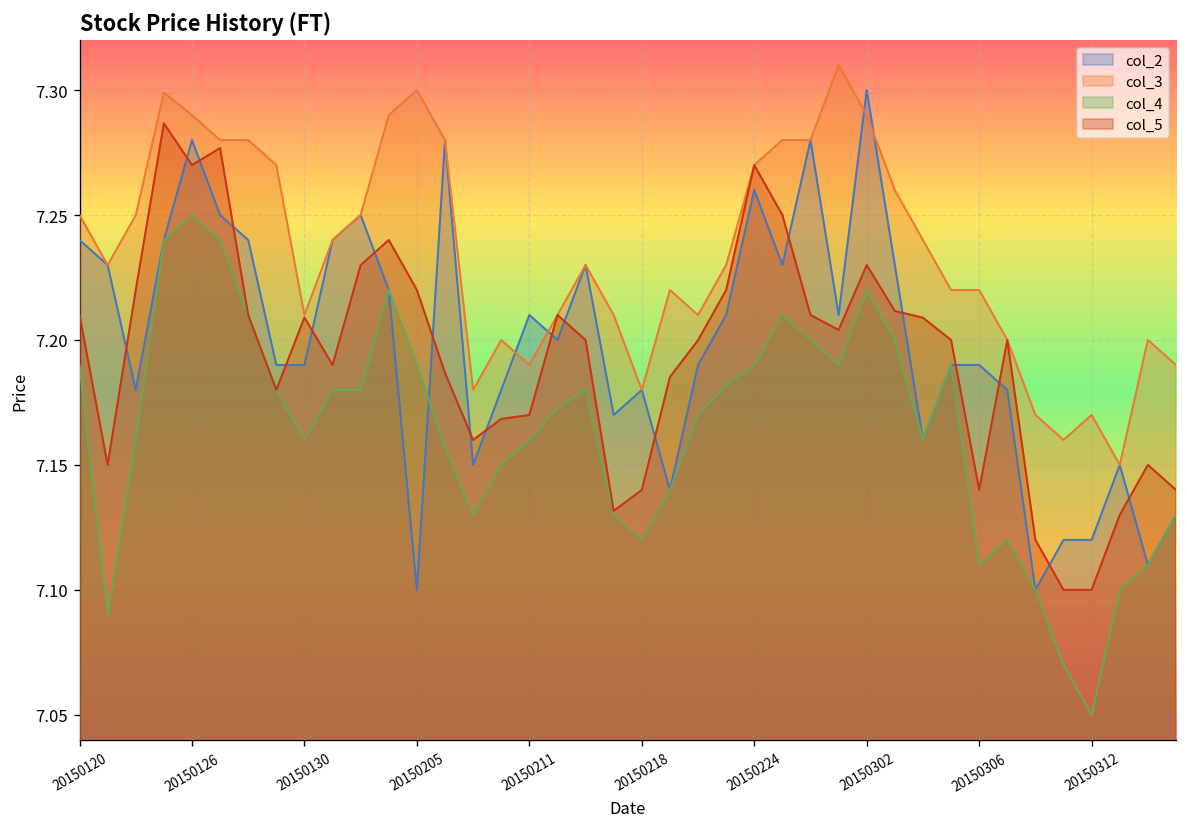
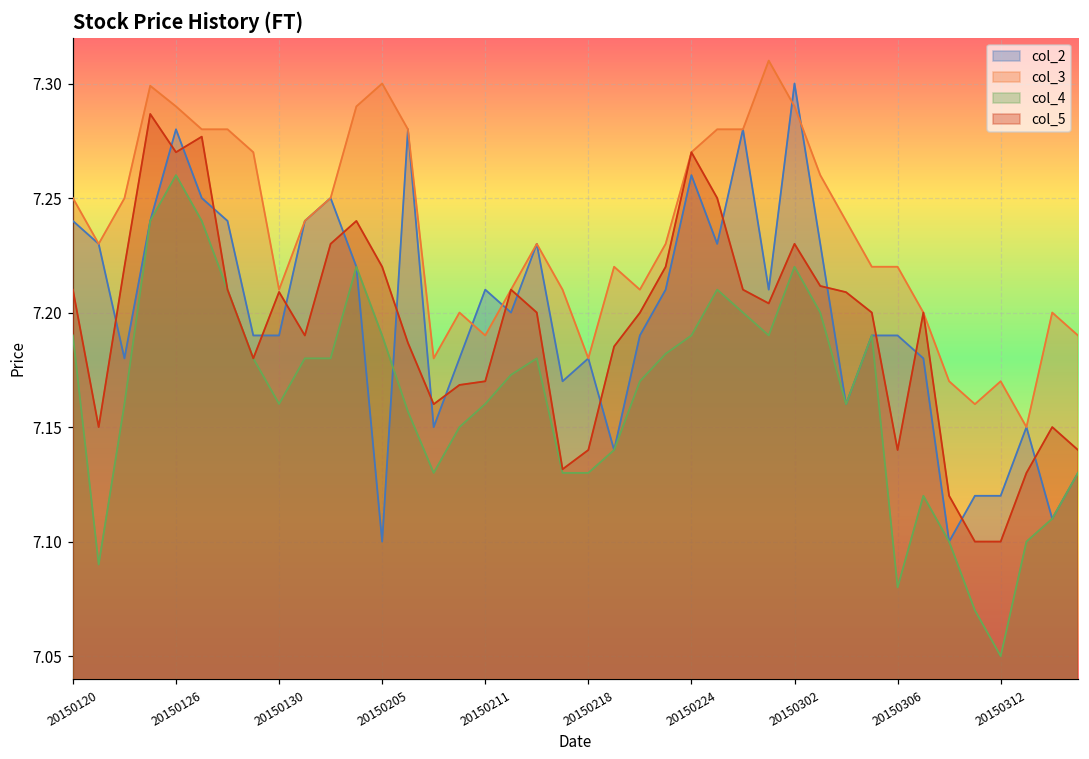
col_4, 20150126: 7.25 -> 7.26
col_4, 20150218: 7.12 -> 7.13
col_4, 20150306: 7.11 -> 7.08
